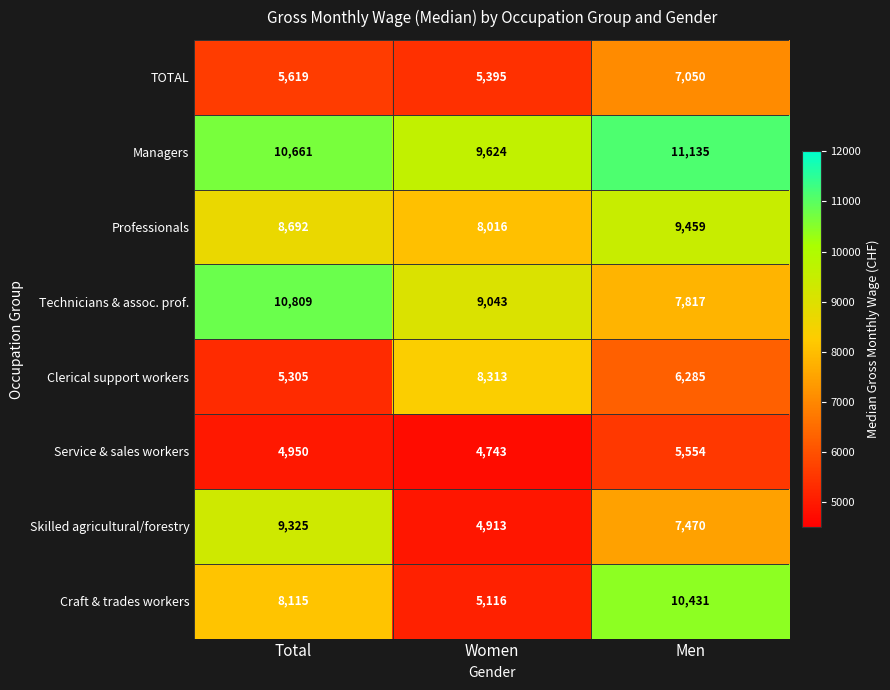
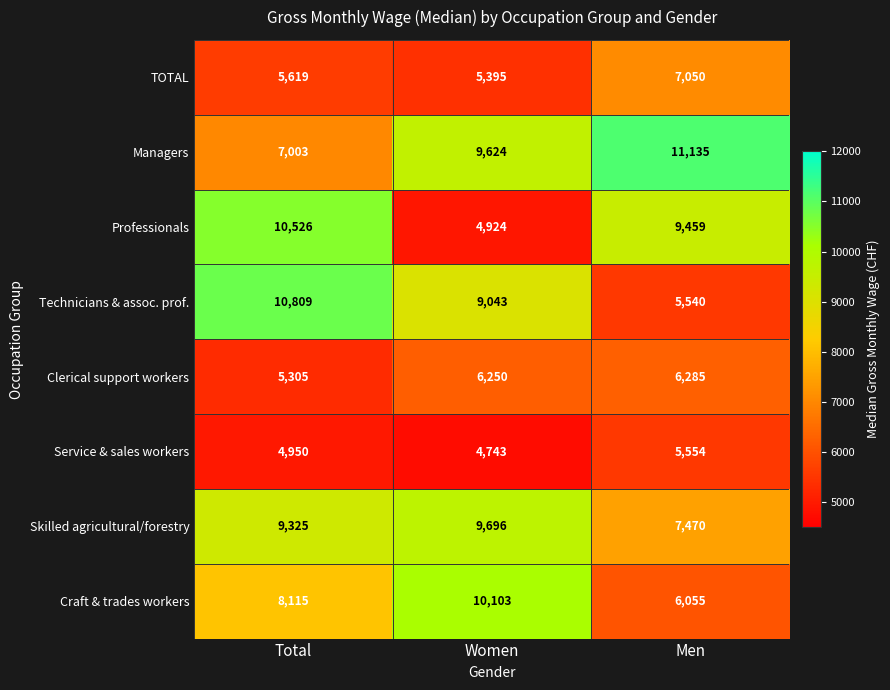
Managers, Total: 10,661 -> 7,003
Professionals, Total: 8,692 -> 10,526
Professionals, Women: 8,016 -> 4,924
Technicians & assoc. prof., Men: 7,817 -> 5,540
Clerical support workers, Women: 8,313 -> 6,250
Skilled agricultural/forestry, Women: 4,913 -> 9,696
Craft & trades workers, Women: 5,116 -> 10,103
Craft & trades workers, Men: 10,431 -> 6,055
